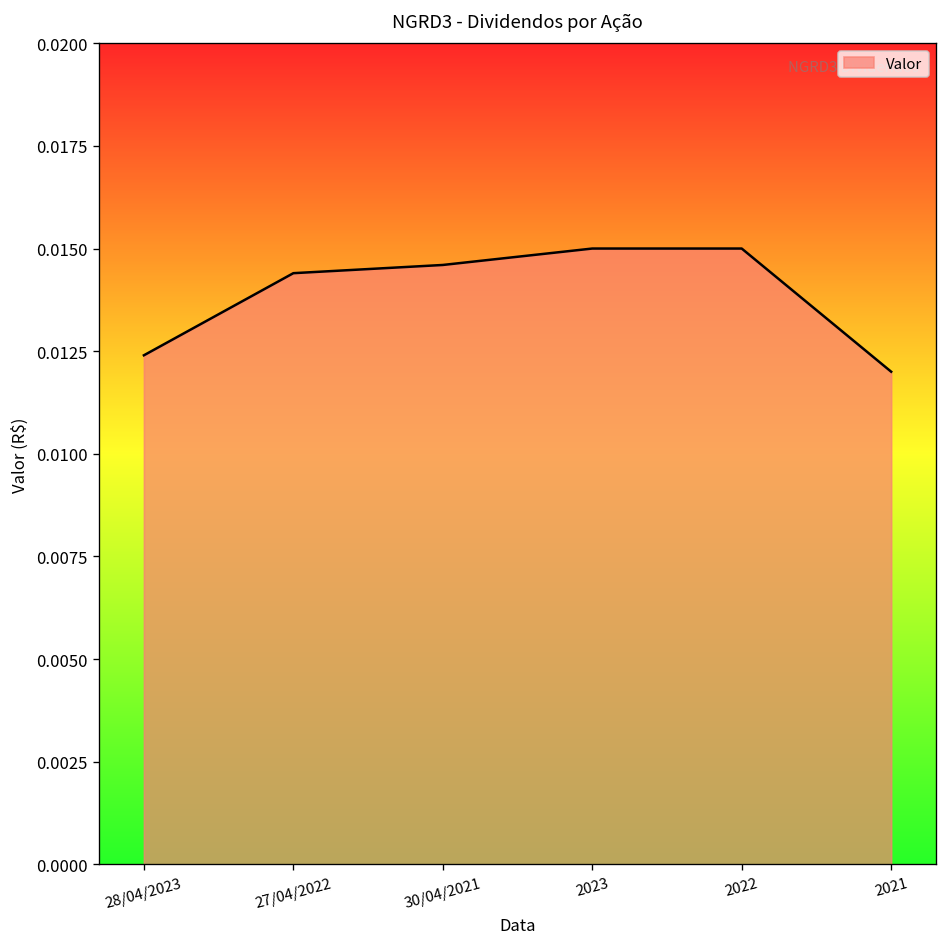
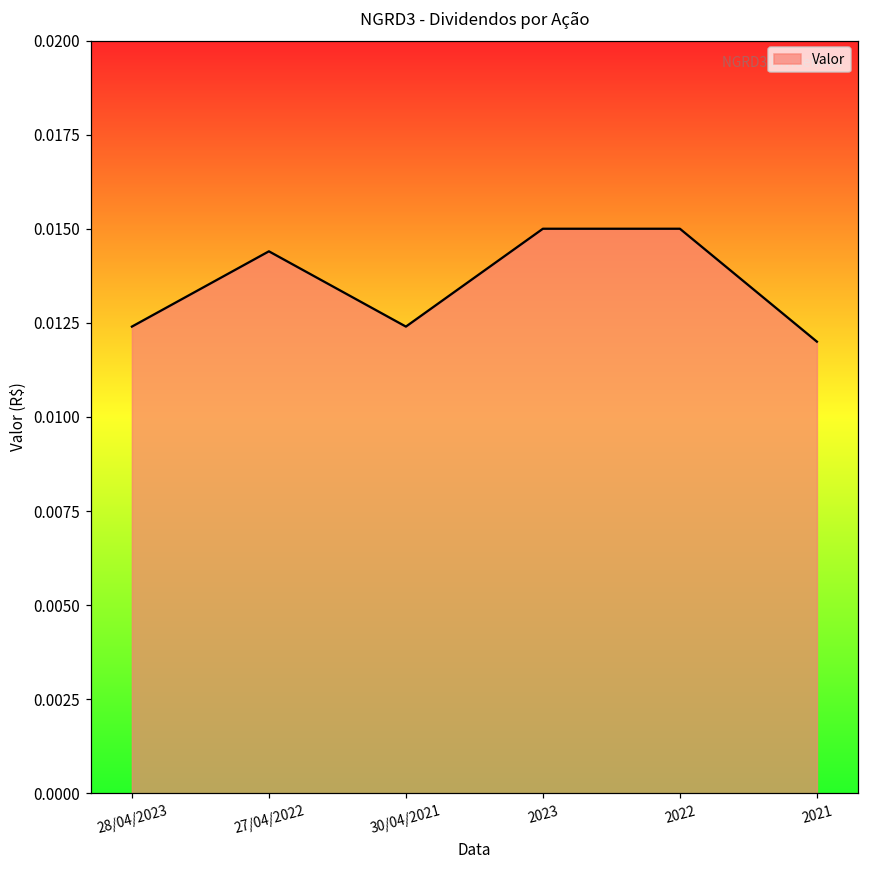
30/04/2021: 0.0146 -> 0.0124
